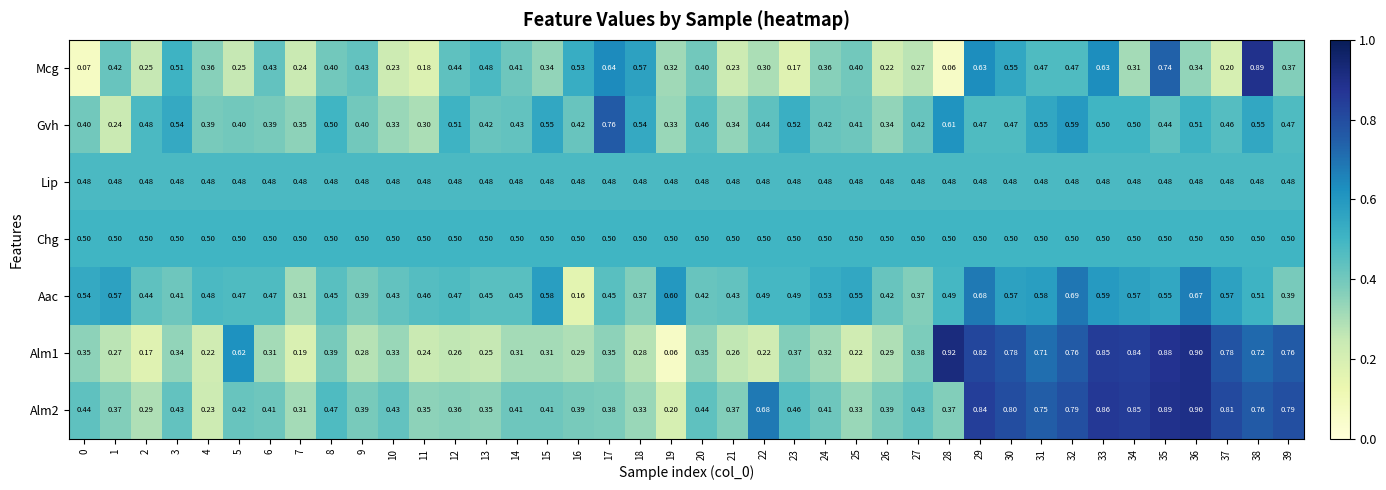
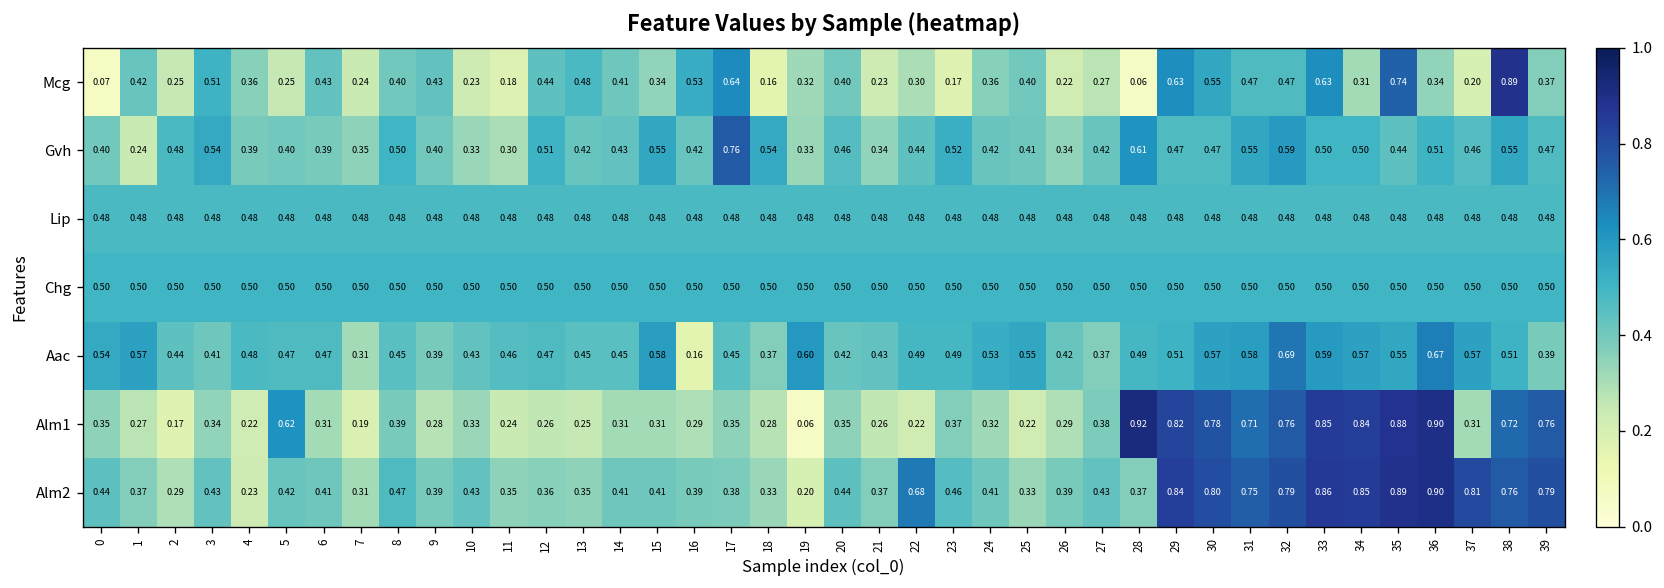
Mcg, 18: 0.57 -> 0.16
Aac, 29: 0.68 -> 0.51
Alm1, 37: 0.78 -> 0.31
